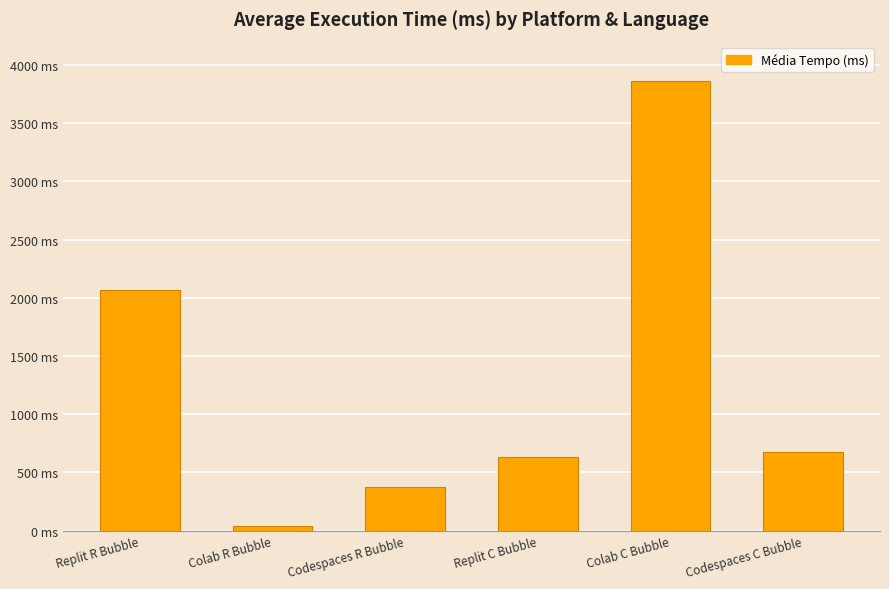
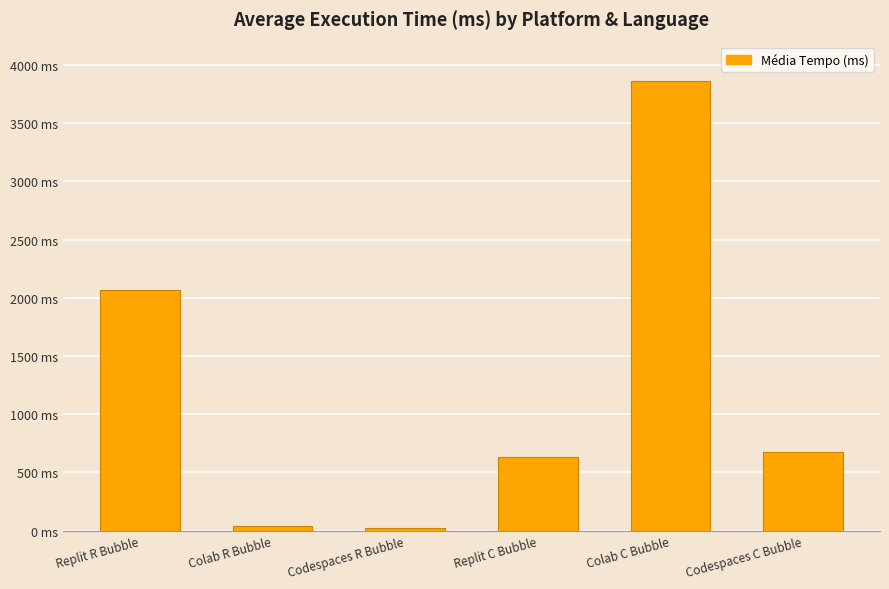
Codespaces R Bubble: 370 ms -> 20 ms
